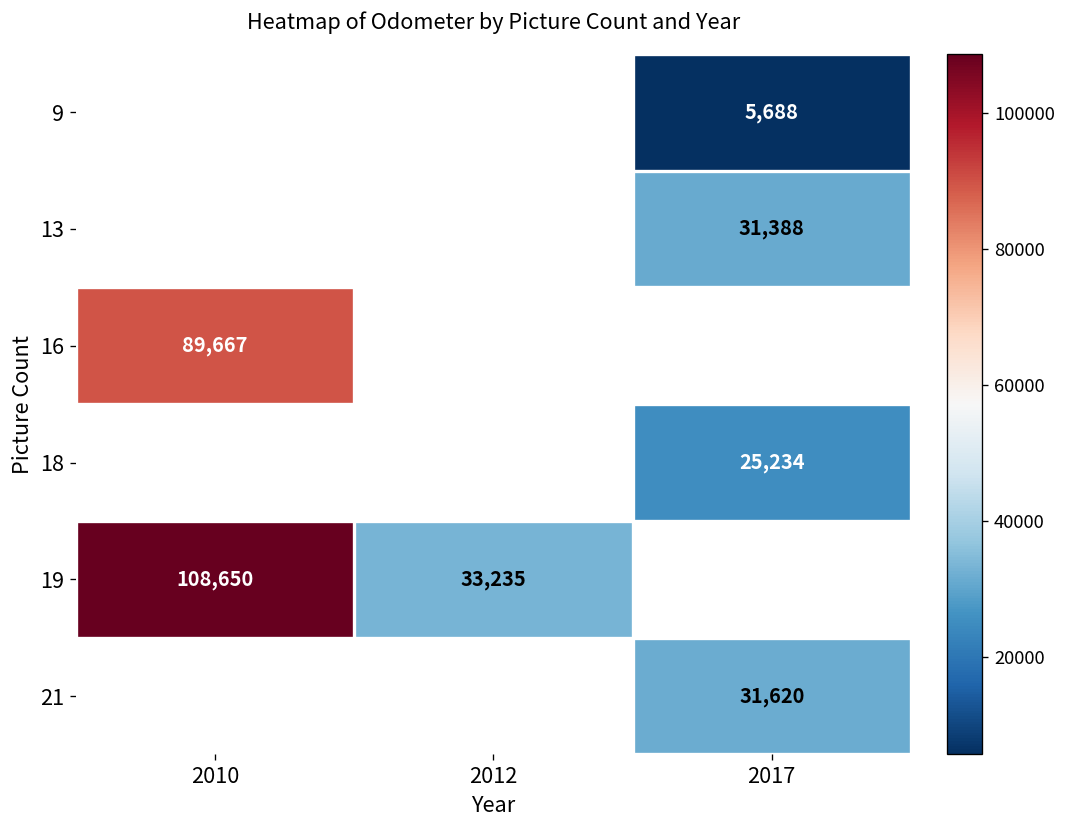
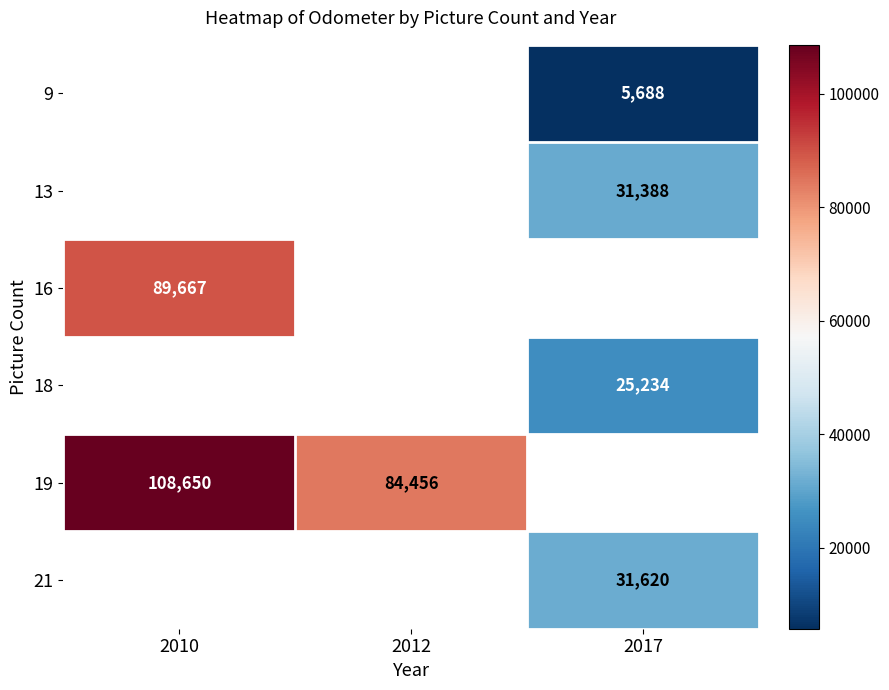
19, 2012: 33,235 -> 84,456
